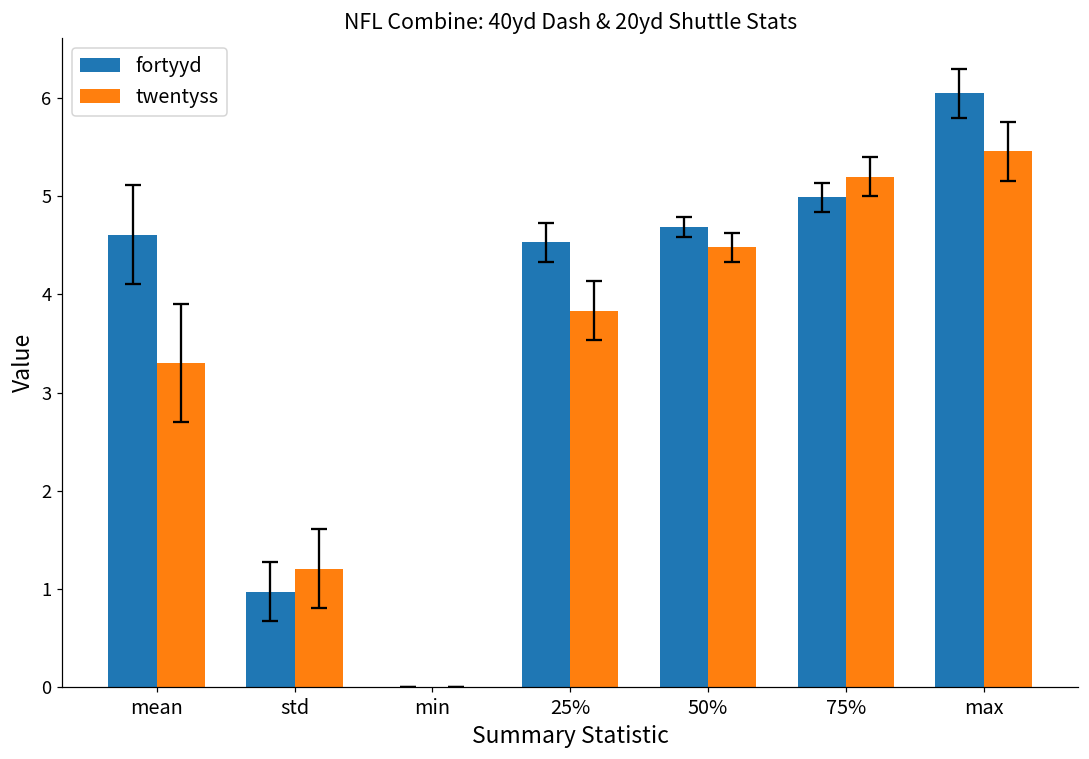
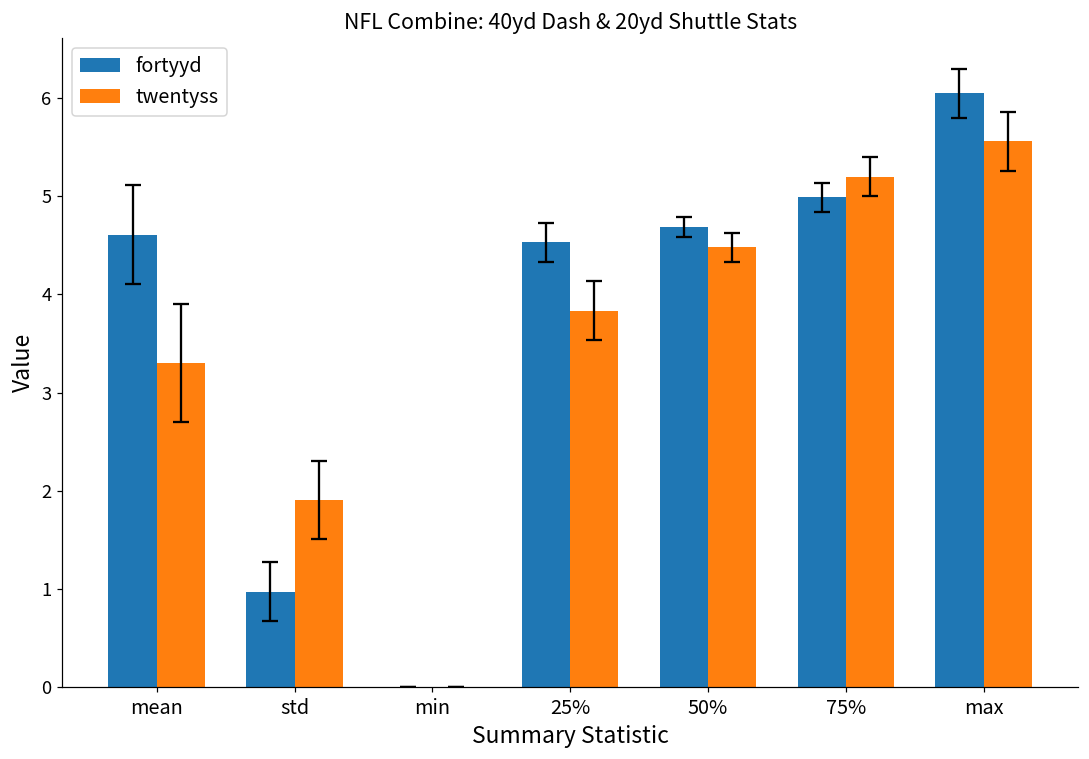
twentyss, std: 1.2 -> 1.9
twentyss, max: 5.5 -> 5.6
